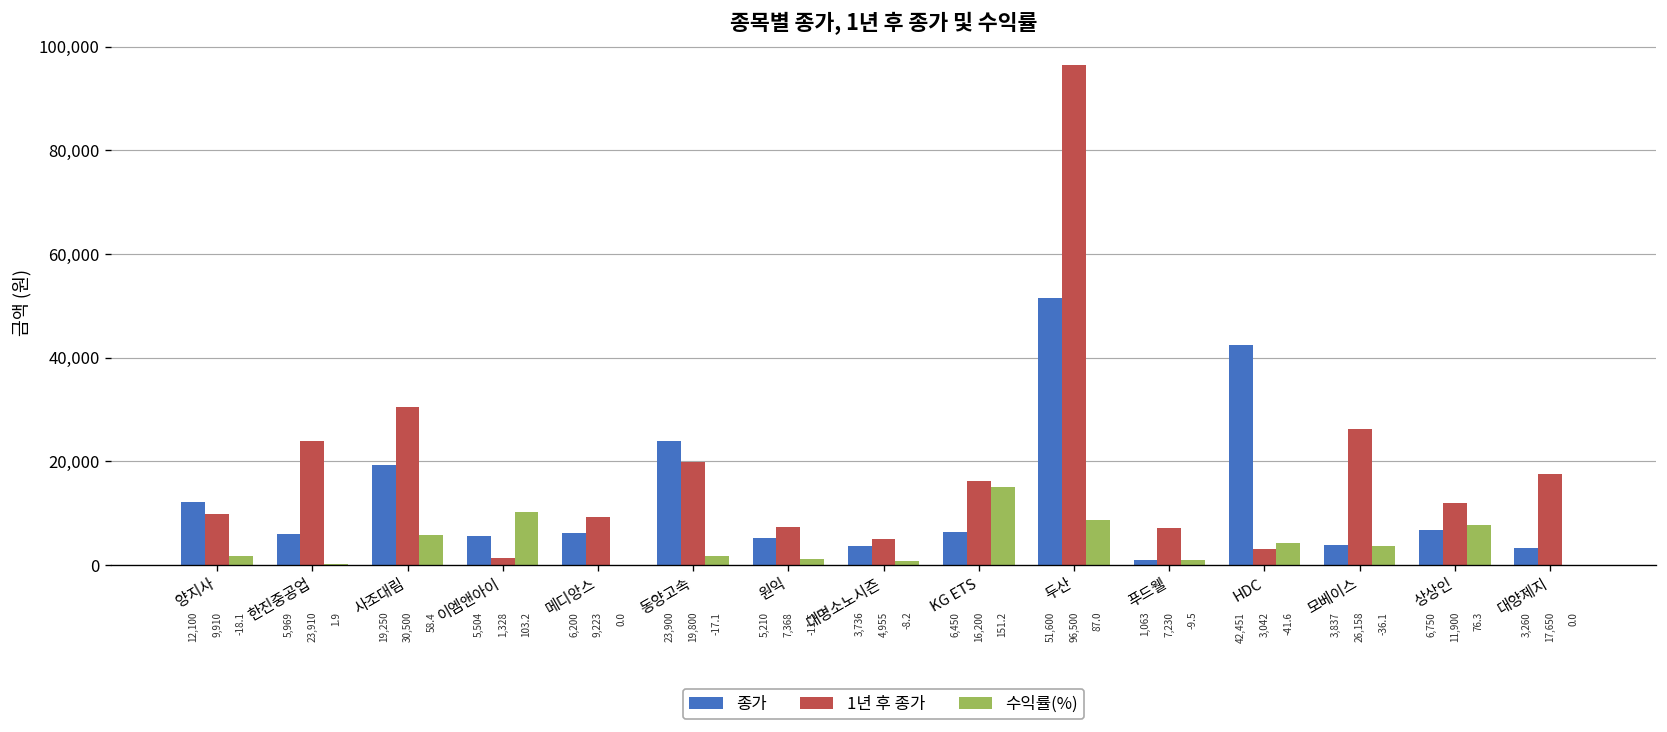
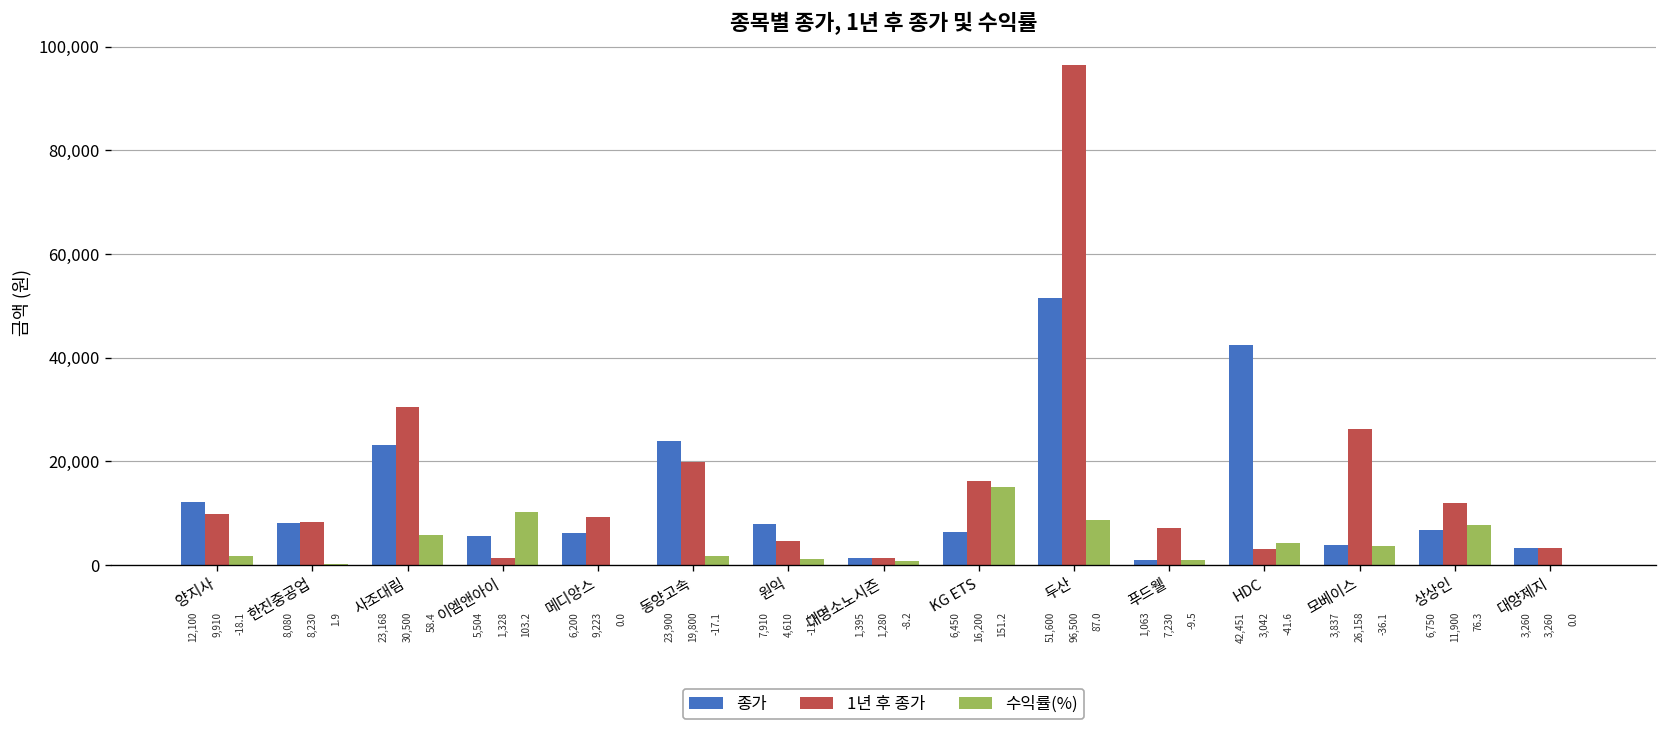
종가, 한진중공업: 5,969 -> 8,080
1년 후 종가, 한진중공업: 23,910 -> 8,230
종가, 사조대림: 19,250 -> 23,168
종가, 원익: 5,210 -> 7,910
1년 후 종가, 원익: 7,368 -> 4,610
종가, 대명소노시즌: 3,736 -> 1,395
1년 후 종가, 대명소노시즌: 4,955 -> 1,280
1년 후 종가, 대양제지: 17,650 -> 3,260
